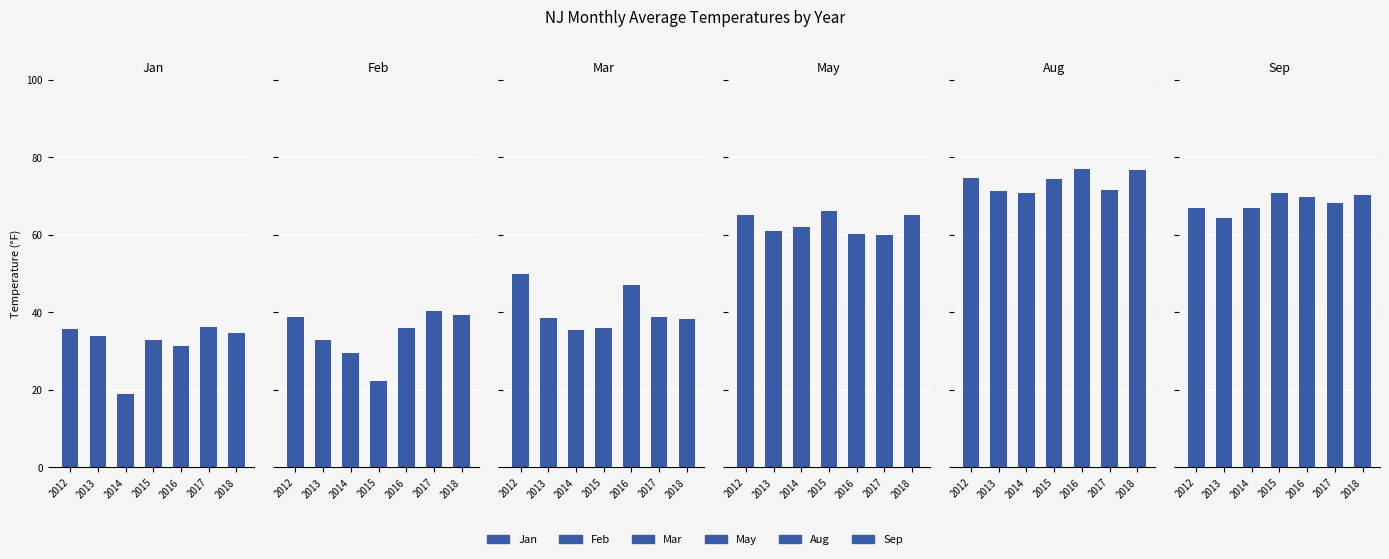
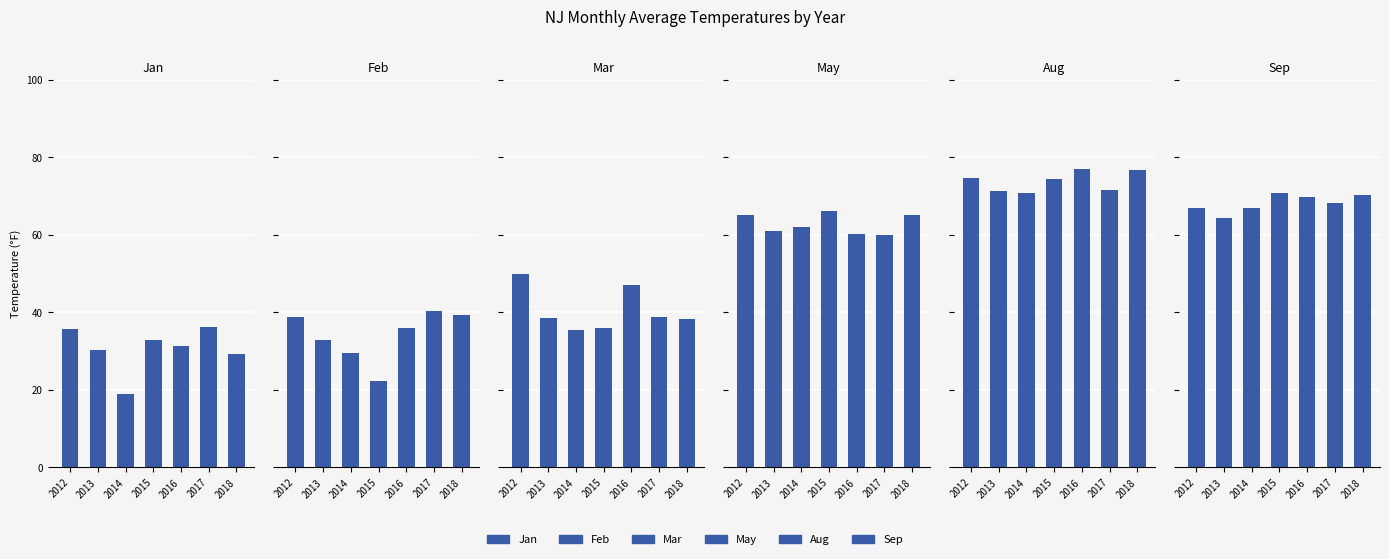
Jan, 2013: 34 -> 30
Jan, 2018: 35 -> 29
